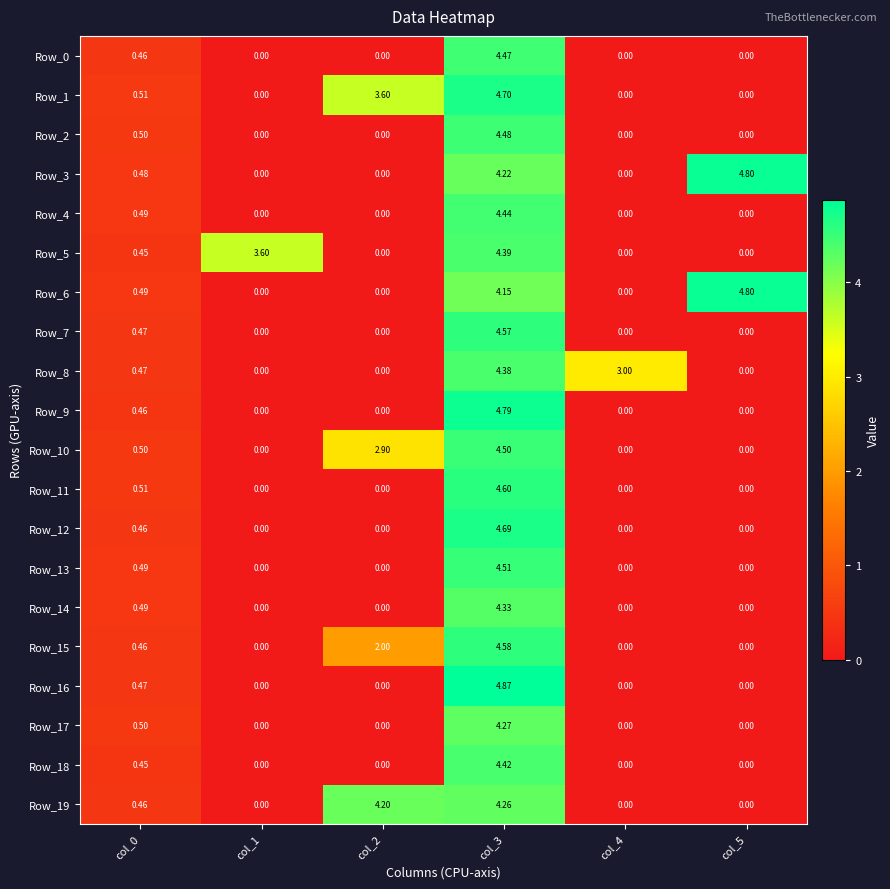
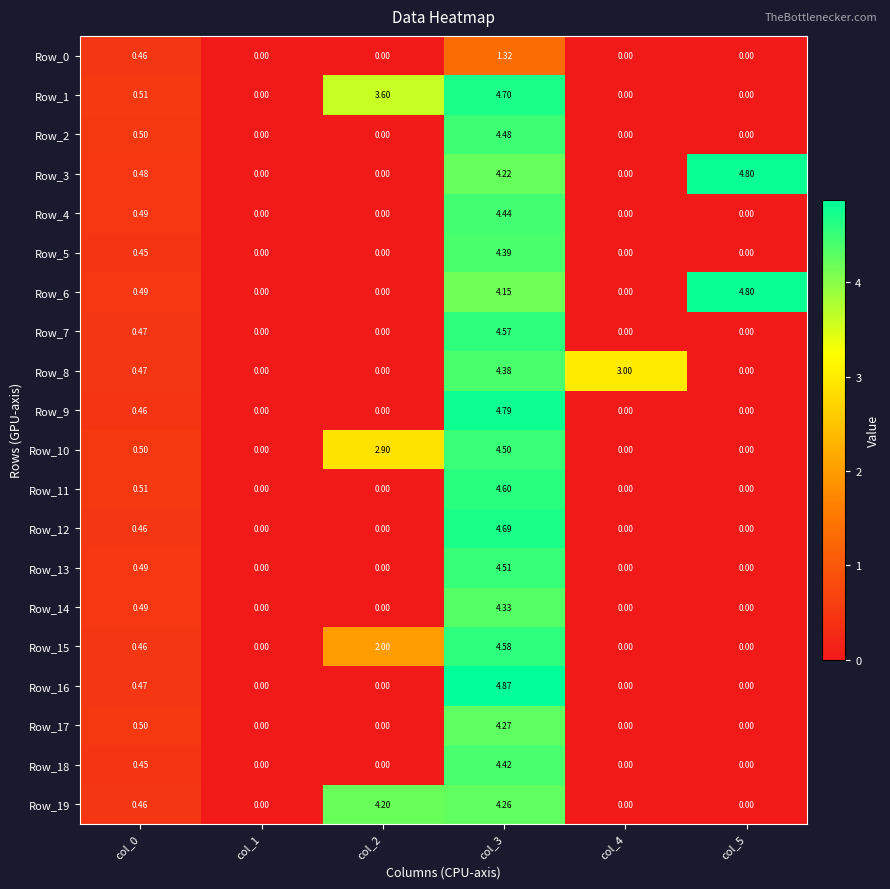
Row_0, col_3: 4.47 -> 1.32
Row_5, col_1: 3.60 -> 0.00
